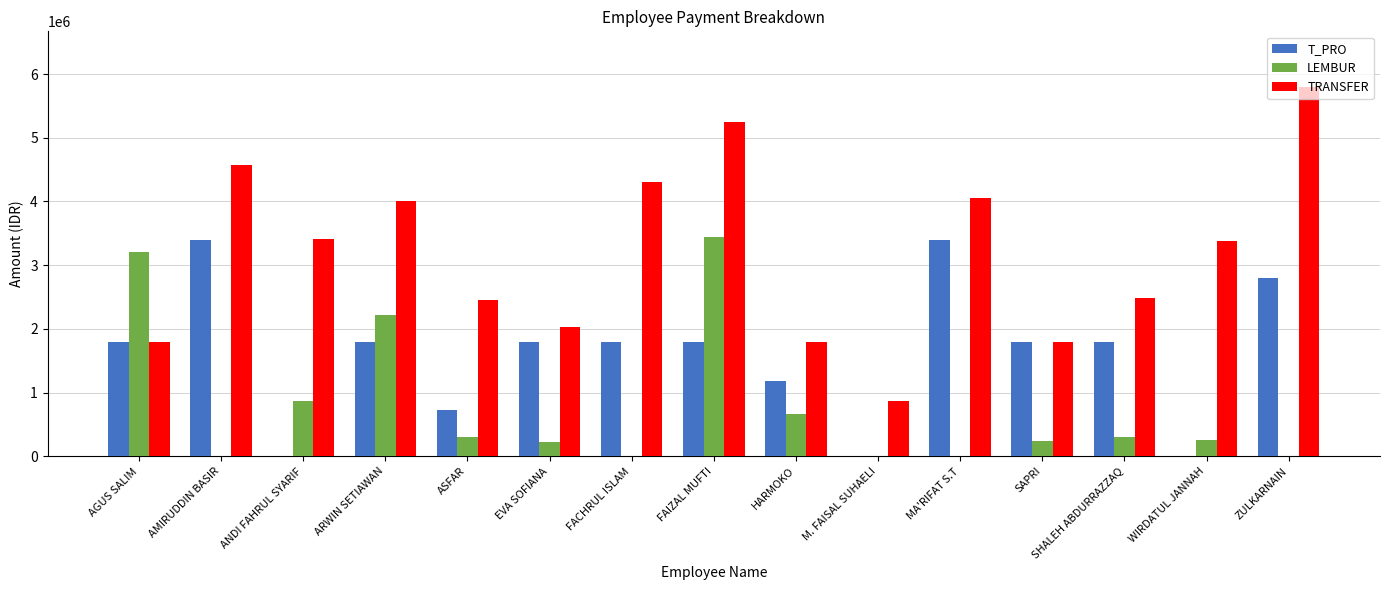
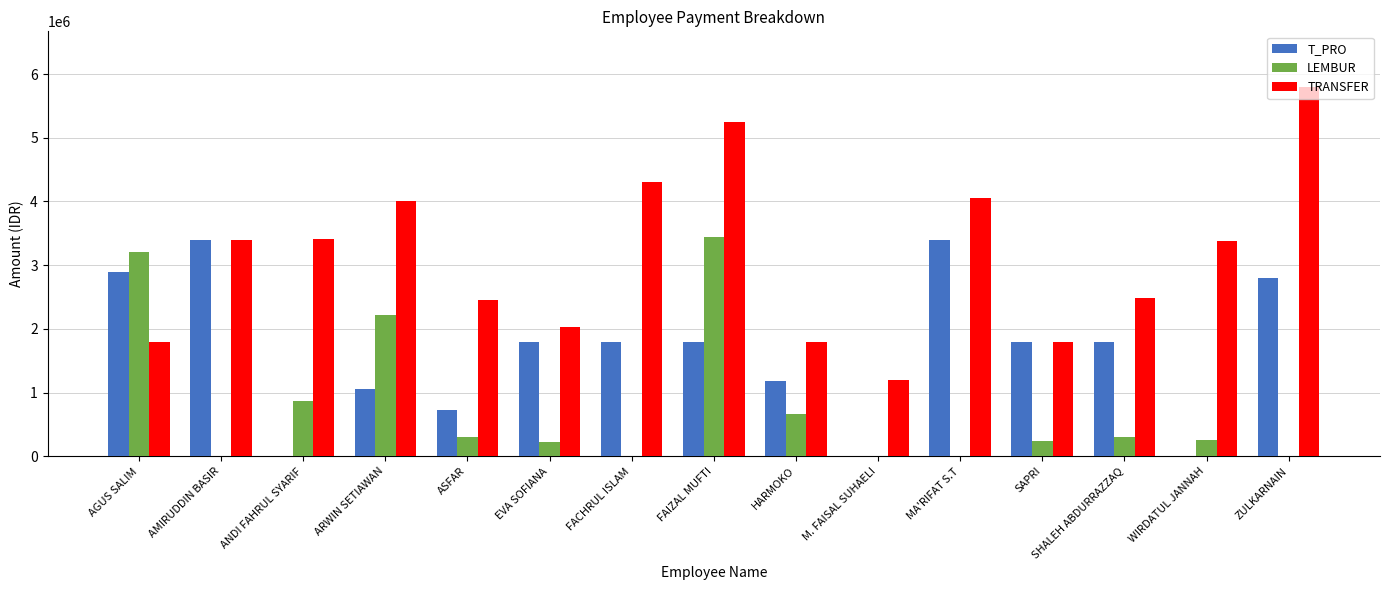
T_PRO, AGUS SALIM: 1800000 -> 2900000
TRANSFER, AMIRUDDIN BASIR: 4600000 -> 3400000
T_PRO, ARWIN SETIAWAN: 1800000 -> 1000000
TRANSFER, M. FAISAL SUHAELI: 900000 -> 1200000
